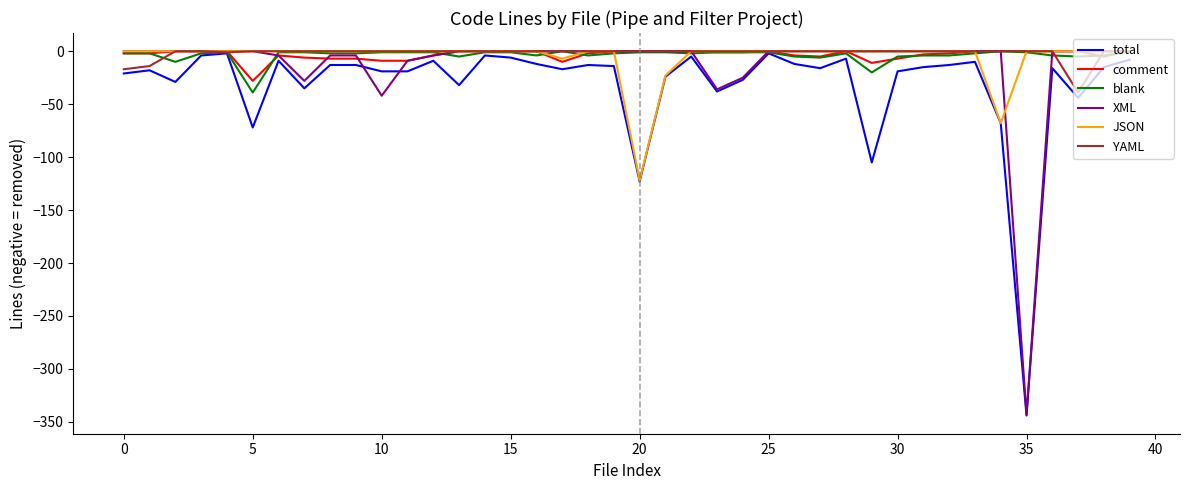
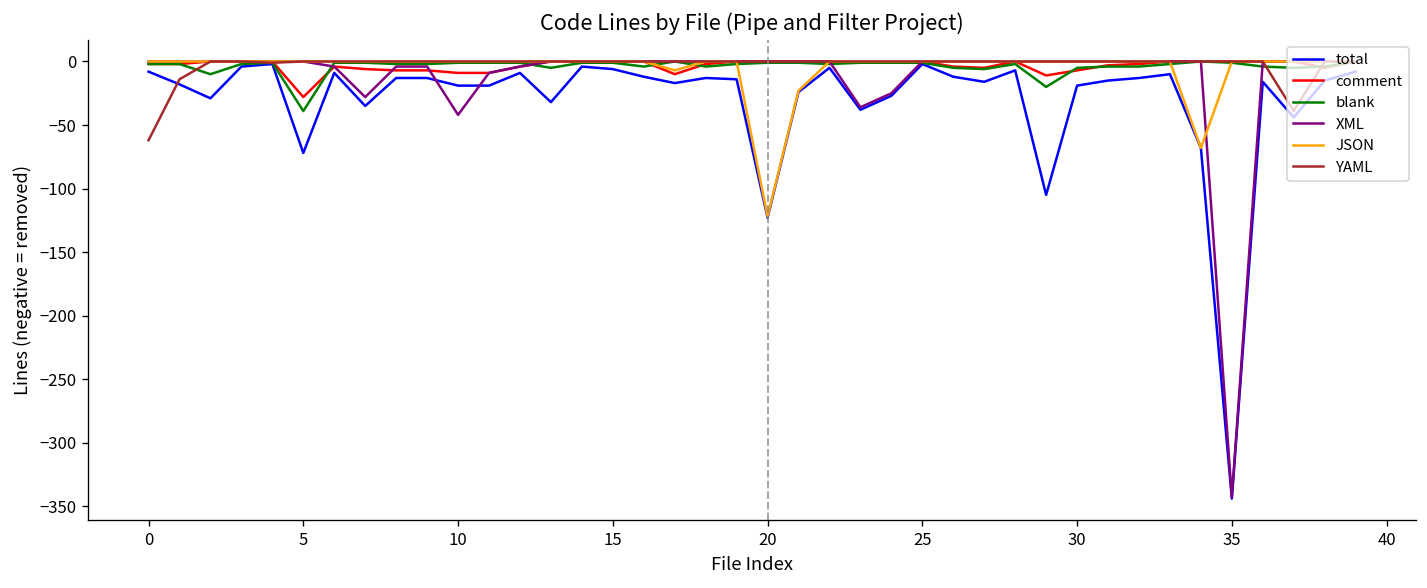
total, 0: -21 -> -8
YAML, 0: -17 -> -62
